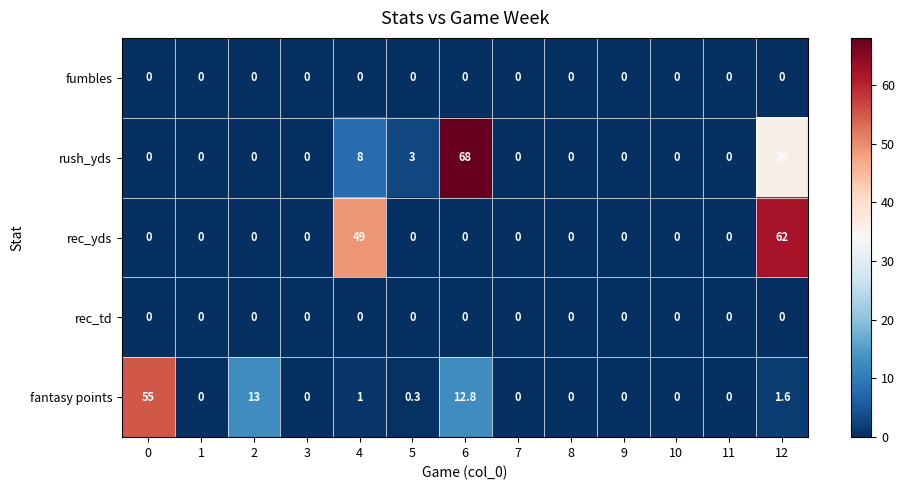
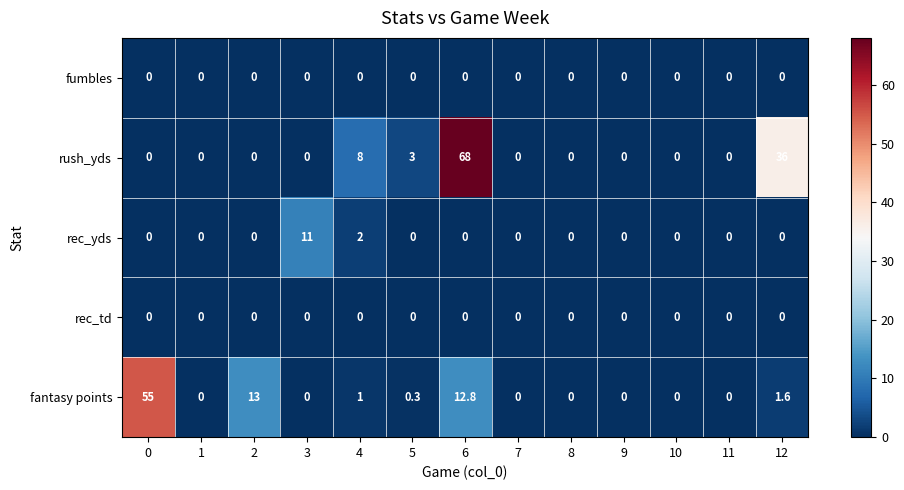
rec_yds, 3: 0 -> 11
rec_yds, 4: 49 -> 2
rec_yds, 12: 62 -> 0
